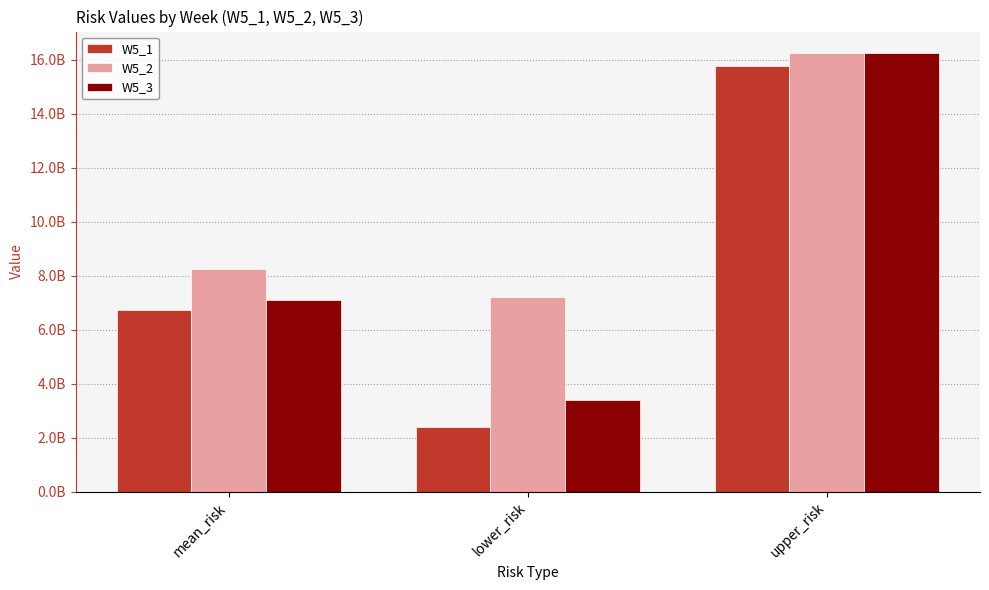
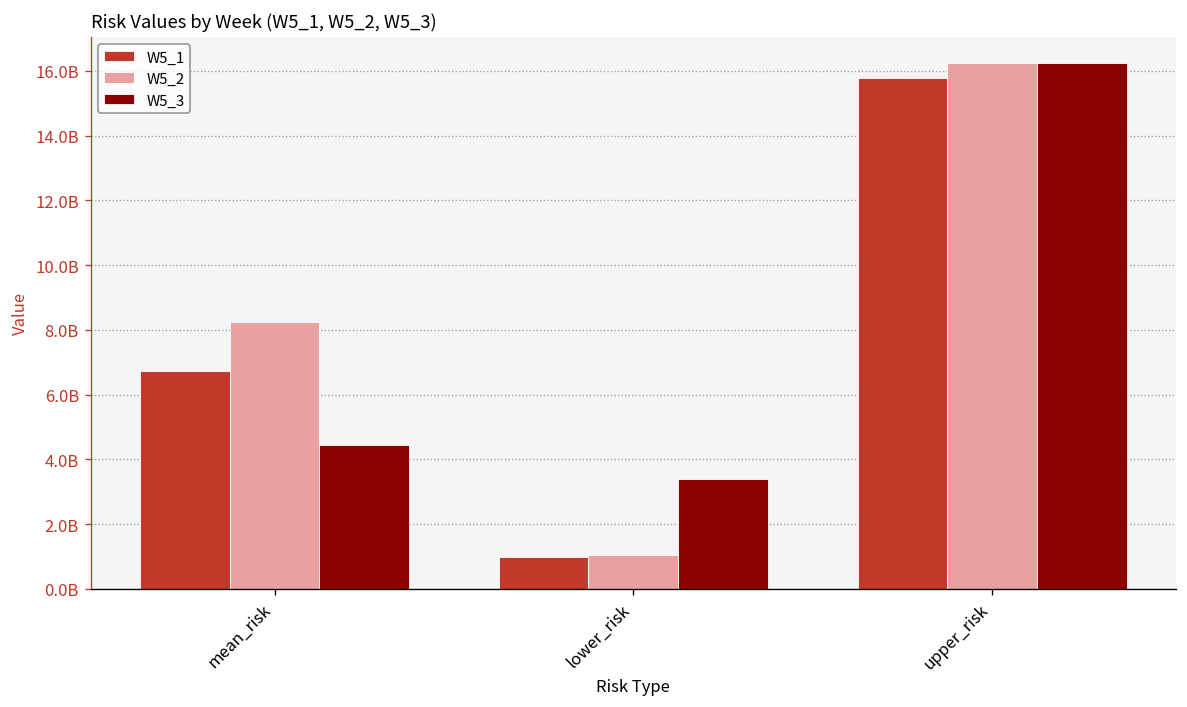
W5_3, mean_risk: 7100000000 -> 4500000000
W5_1, lower_risk: 2400000000 -> 1000000000
W5_2, lower_risk: 7200000000 -> 1100000000
